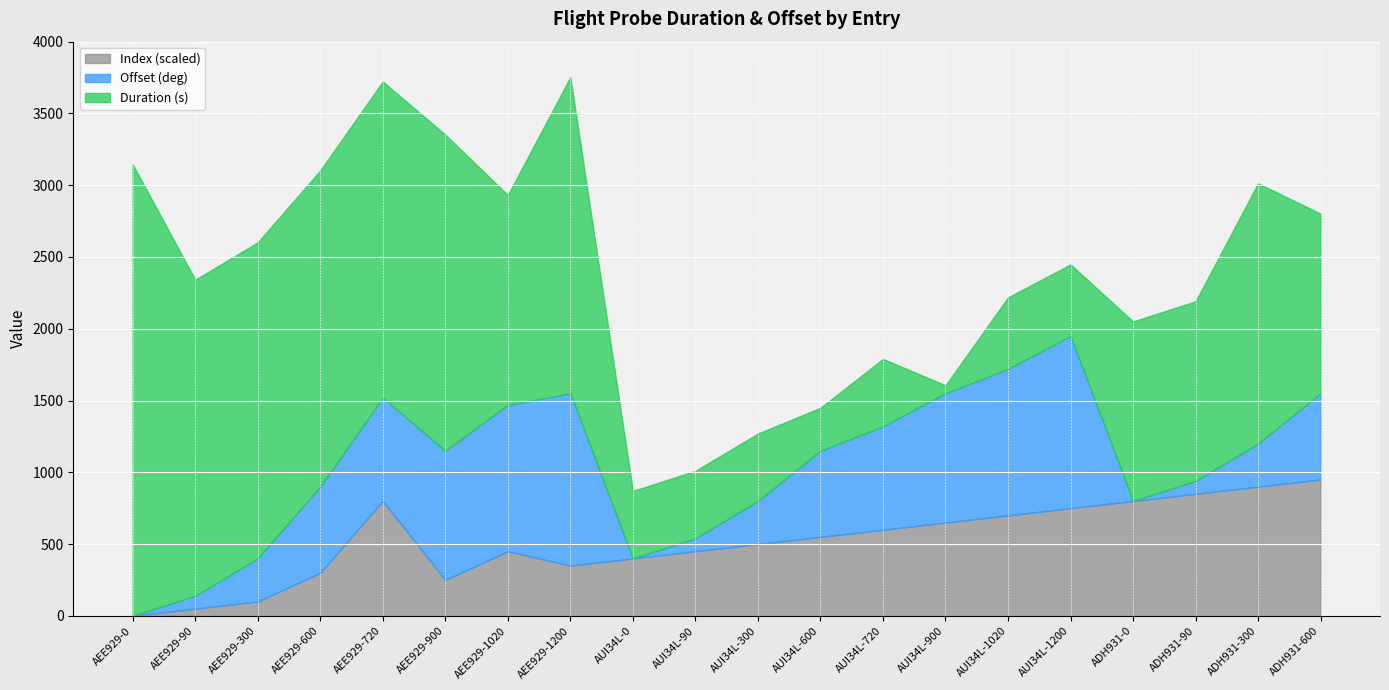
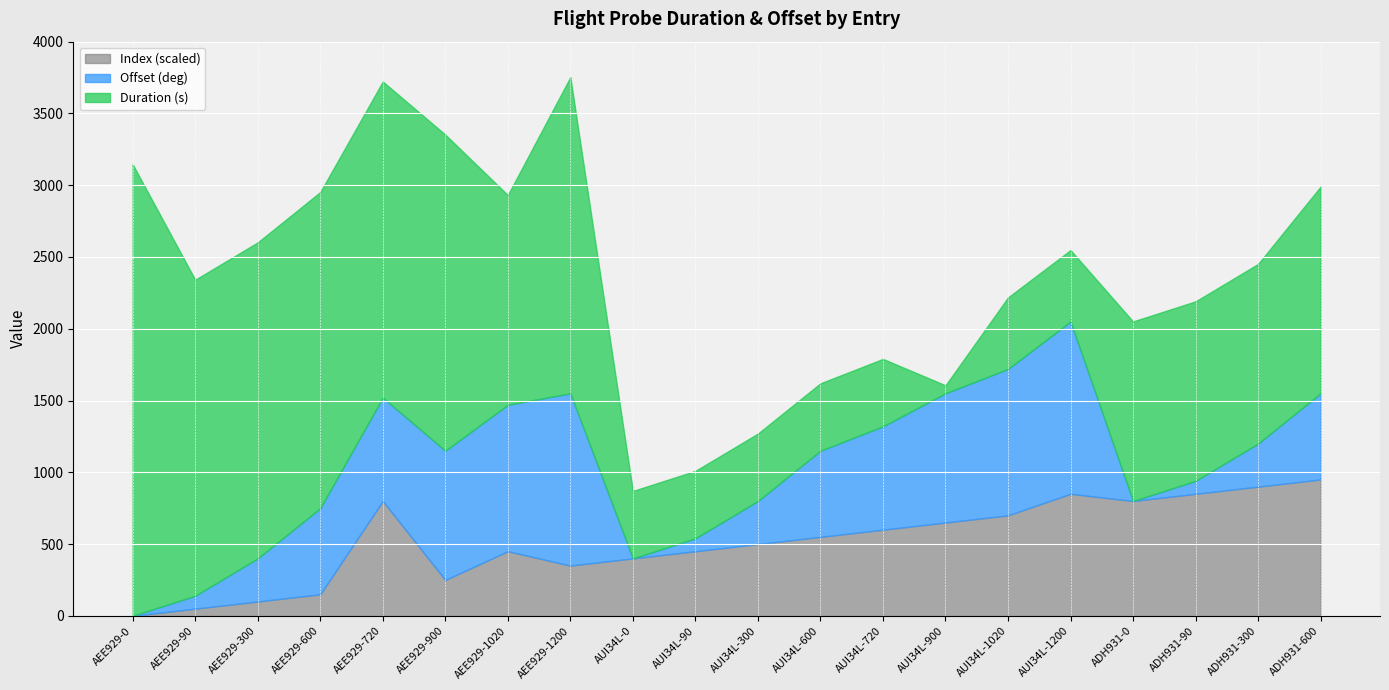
Index (scaled), AEE929-600: 300 -> 150
Duration (s), AUI34L-600: 300 -> 470
Index (scaled), AUI34L-1200: 750 -> 850
Duration (s), ADH931-300: 1810 -> 1250
Duration (s), ADH931-600: 1250 -> 1440
